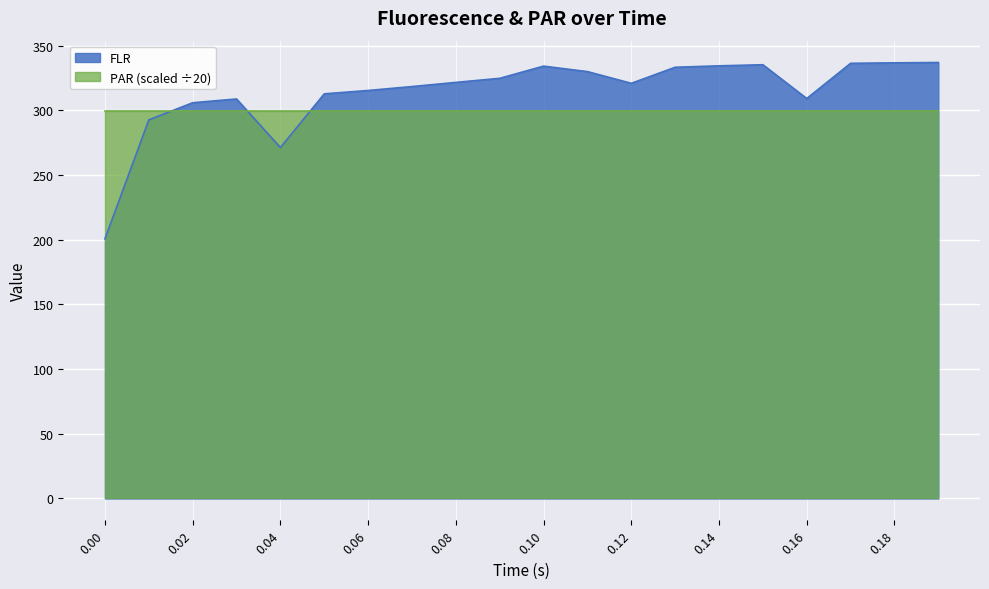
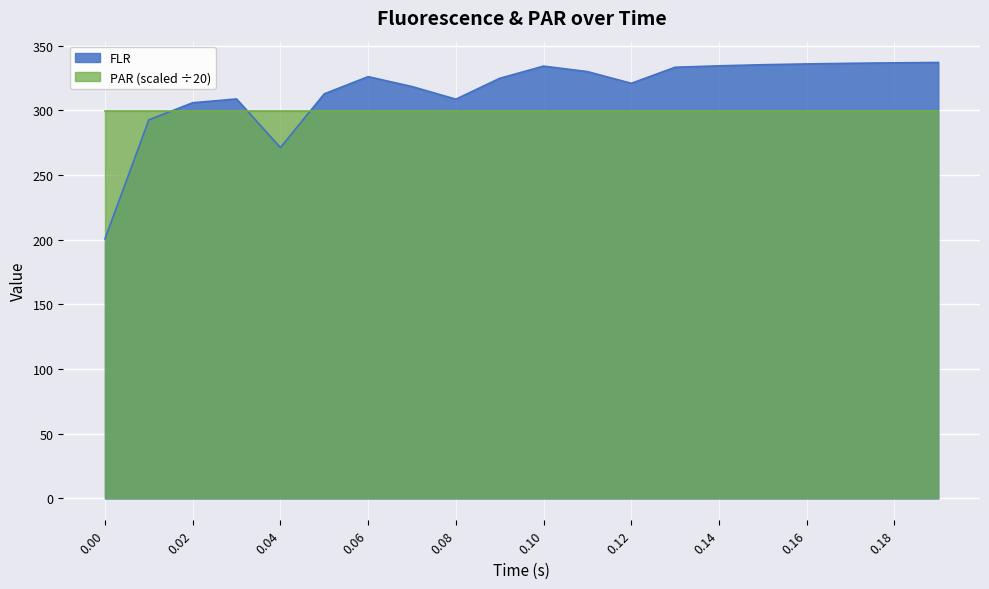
FLR, 0.06: 315 -> 326
FLR, 0.08: 322 -> 309
FLR, 0.16: 309 -> 336
